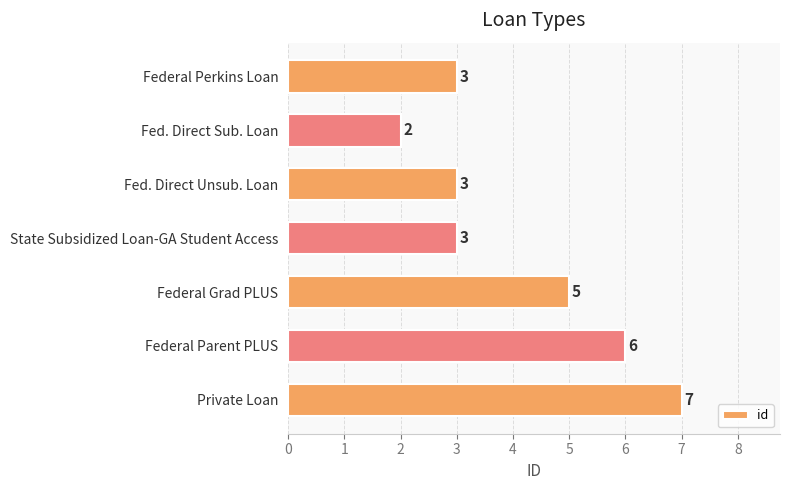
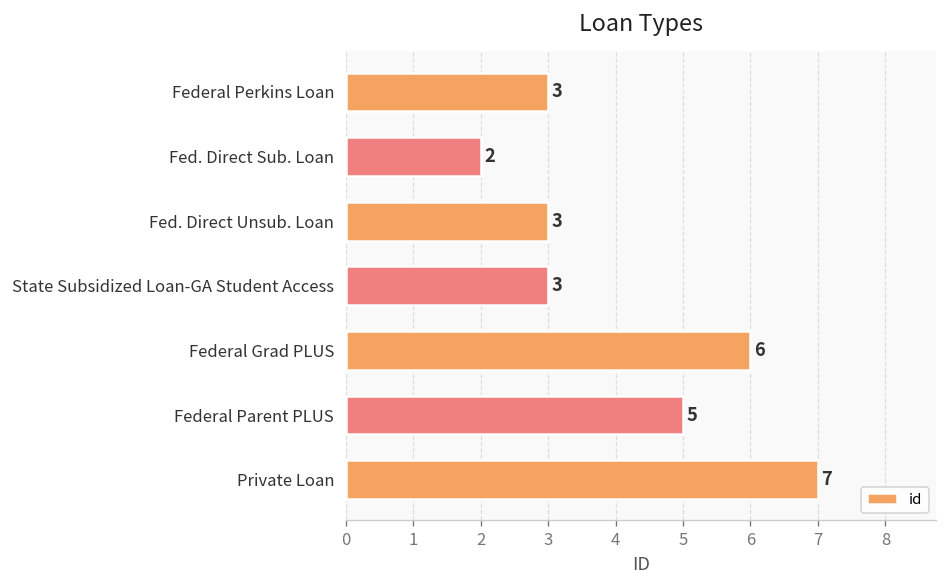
Federal Grad PLUS: 5 -> 6
Federal Parent PLUS: 6 -> 5
